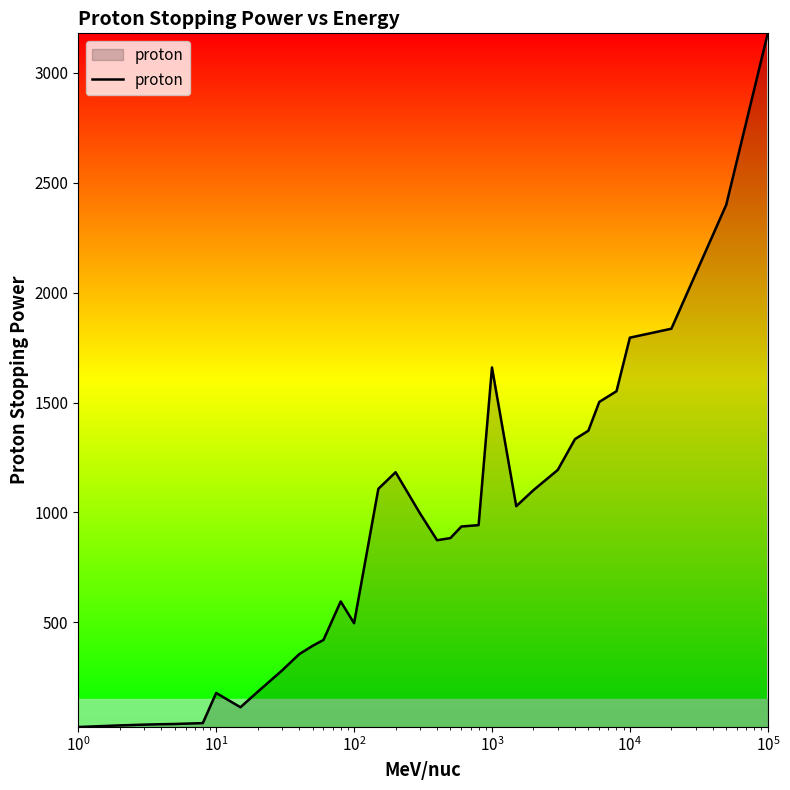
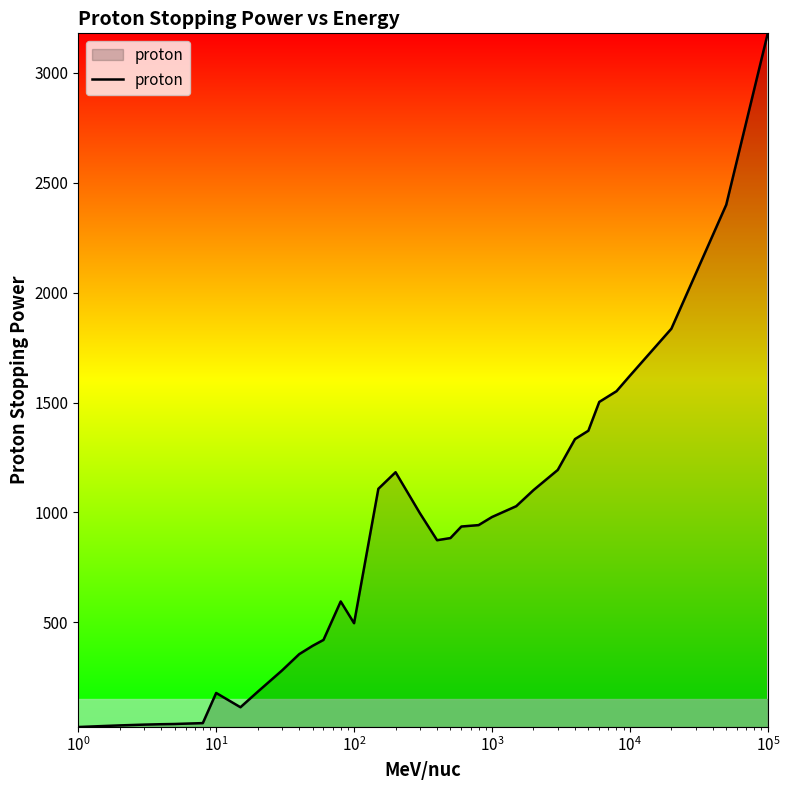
10^3: 1660 -> 980
10^4: 1800 -> 1620
